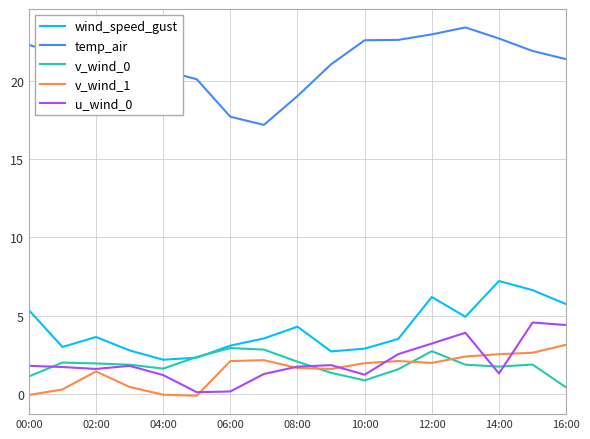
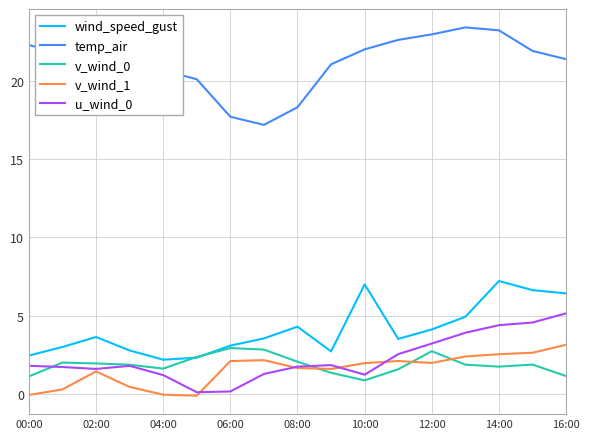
wind_speed_gust, 00:00: 5.4 -> 2.4
temp_air, 08:00: 19.0 -> 18.3
wind_speed_gust, 10:00: 2.9 -> 7.0
temp_air, 10:00: 22.6 -> 22.0
wind_speed_gust, 12:00: 6.2 -> 4.1
temp_air, 14:00: 22.7 -> 23.2
u_wind_0, 14:00: 1.3 -> 4.4
wind_speed_gust, 16:00: 5.7 -> 6.4
v_wind_0, 16:00: 0.4 -> 1.1
u_wind_0, 16:00: 4.4 -> 5.1
